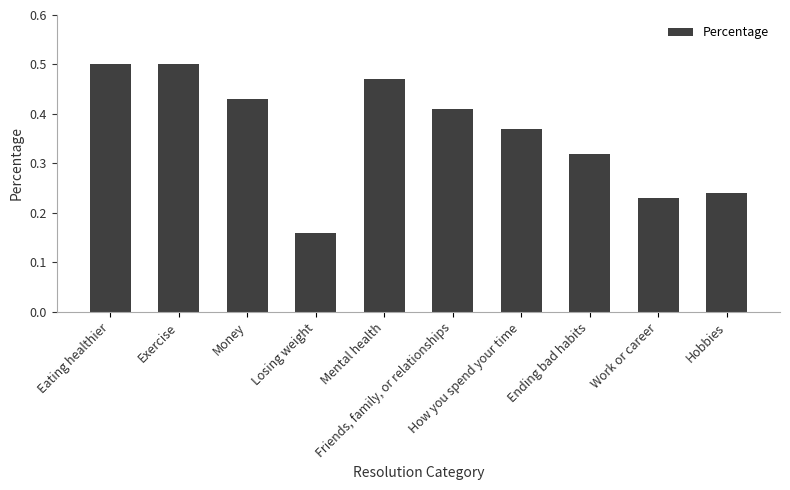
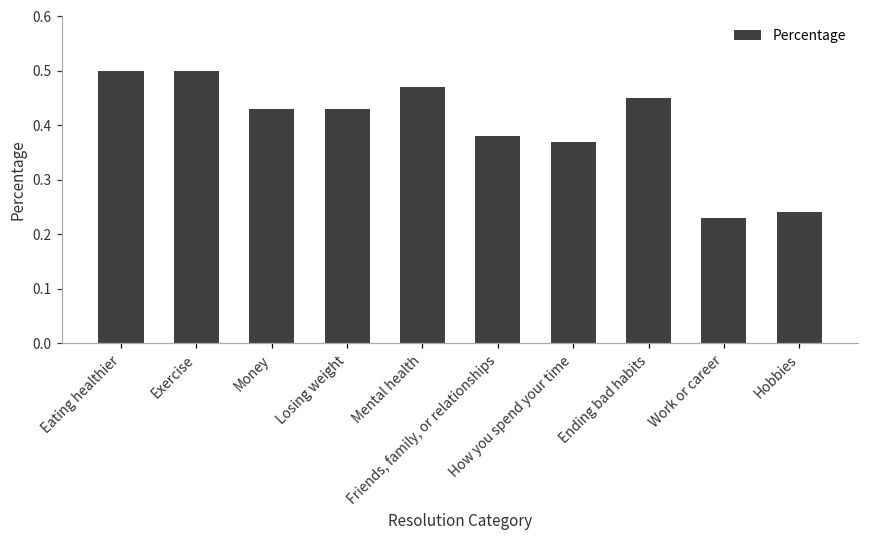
Losing weight: 0.16 -> 0.43
Friends, family, or relationships: 0.41 -> 0.38
Ending bad habits: 0.32 -> 0.45
